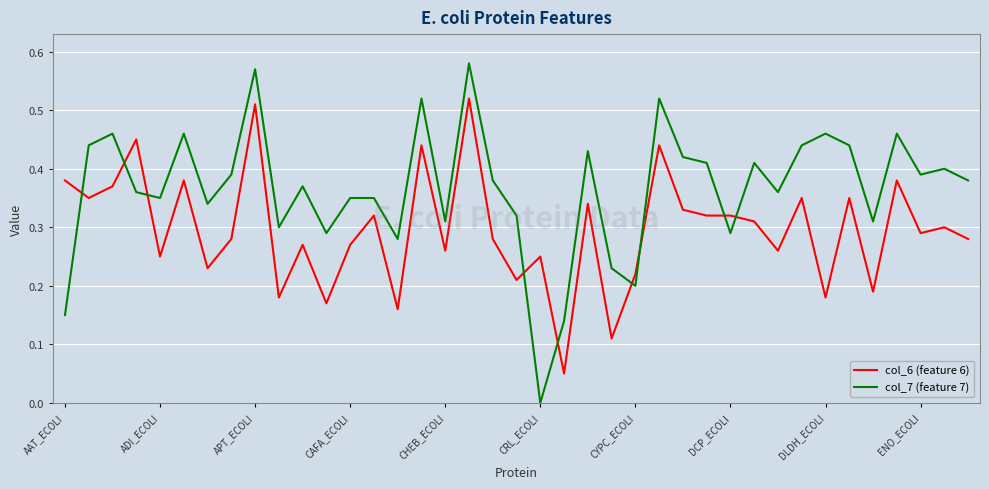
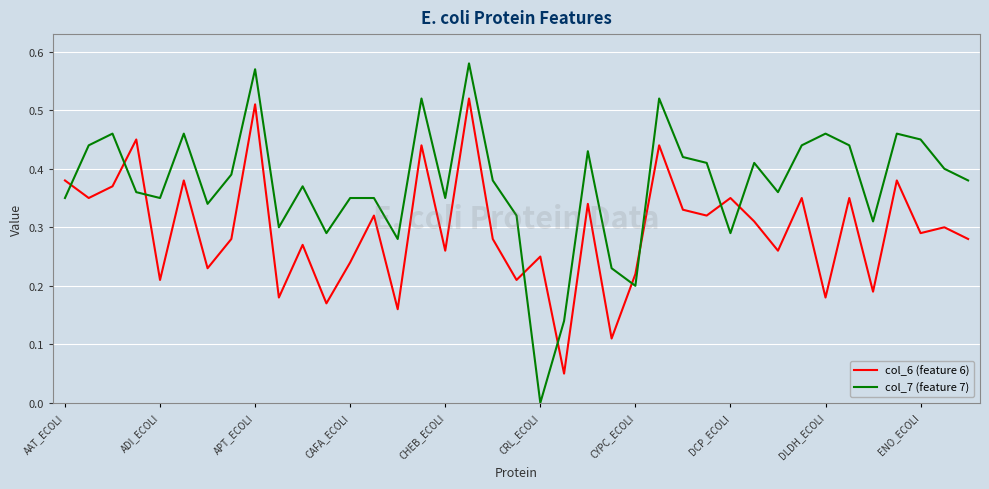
col_7 (feature 7), AAT_ECOLI: 0.15 -> 0.35
col_6 (feature 6), ADI_ECOLI: 0.25 -> 0.21
col_6 (feature 6), CAFA_ECOLI: 0.27 -> 0.24
col_7 (feature 7), CHEB_ECOLI: 0.31 -> 0.35
col_6 (feature 6), DCP_ECOLI: 0.32 -> 0.35
col_7 (feature 7), ENO_ECOLI: 0.39 -> 0.45
